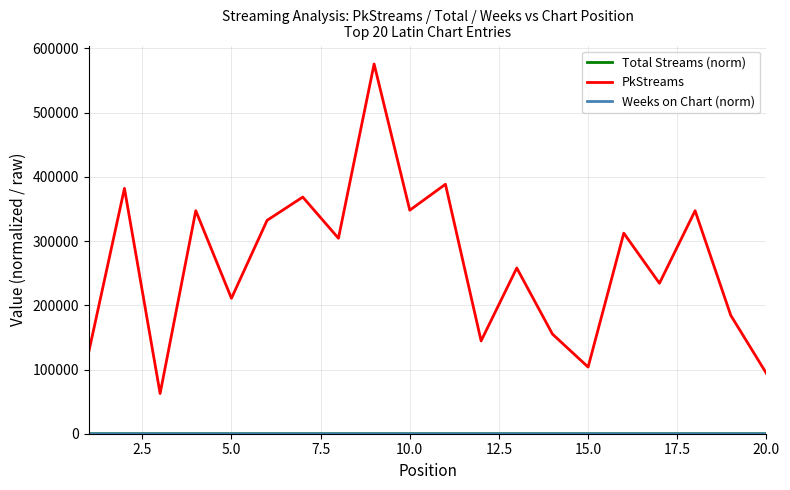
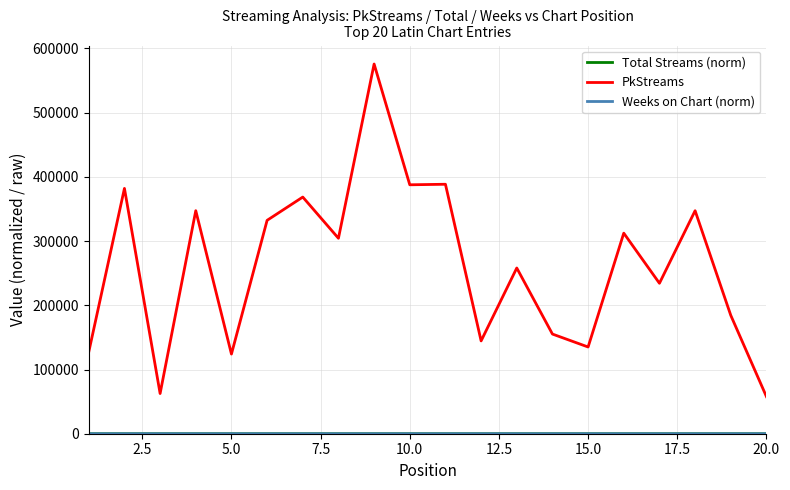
PkStreams, 5.0: 210000 -> 120000
PkStreams, 10.0: 350000 -> 390000
PkStreams, 15.0: 100000 -> 140000
PkStreams, 20.0: 90000 -> 60000
